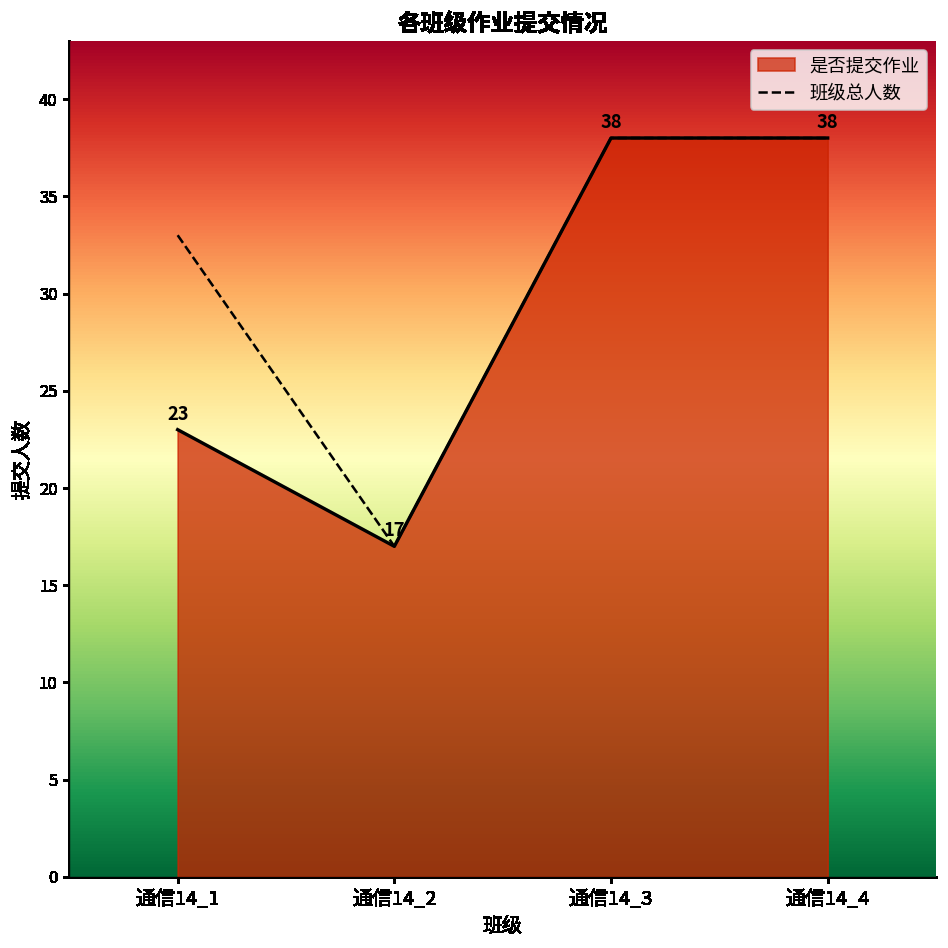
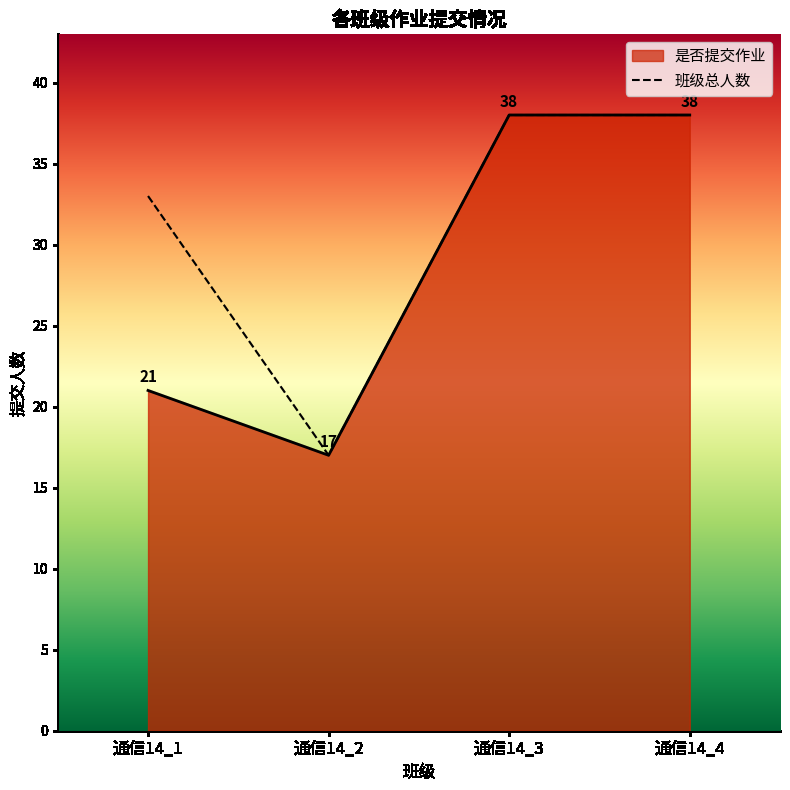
是否提交作业, 通信14_1: 23 -> 21
